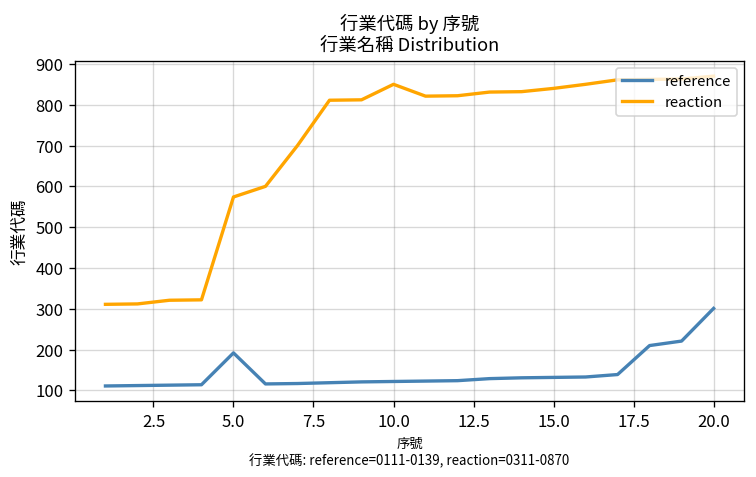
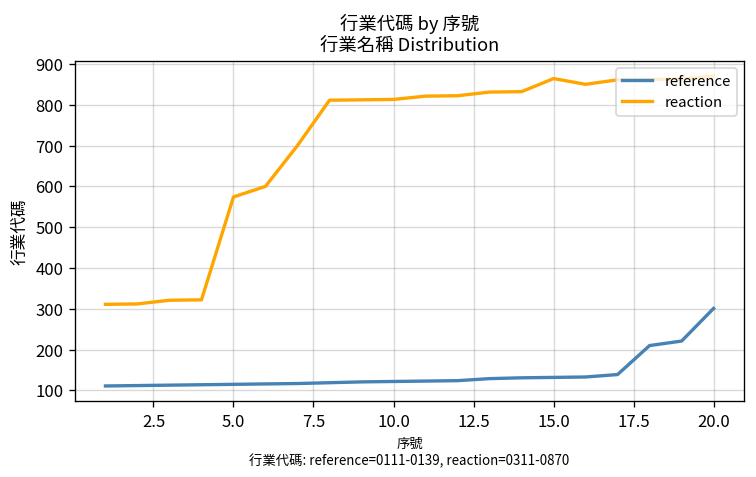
reference, 5.0: 190 -> 120
reaction, 10.0: 850 -> 810
reaction, 15.0: 840 -> 860
